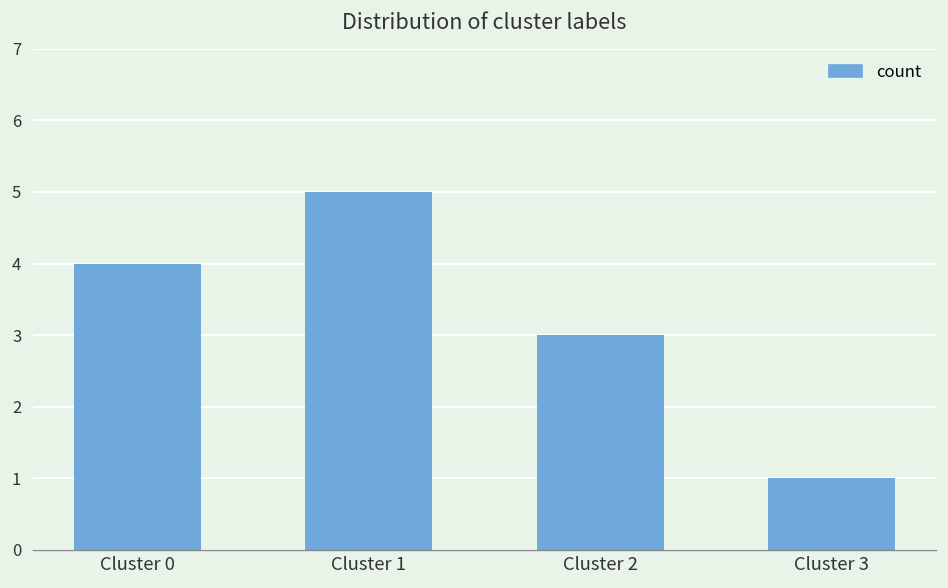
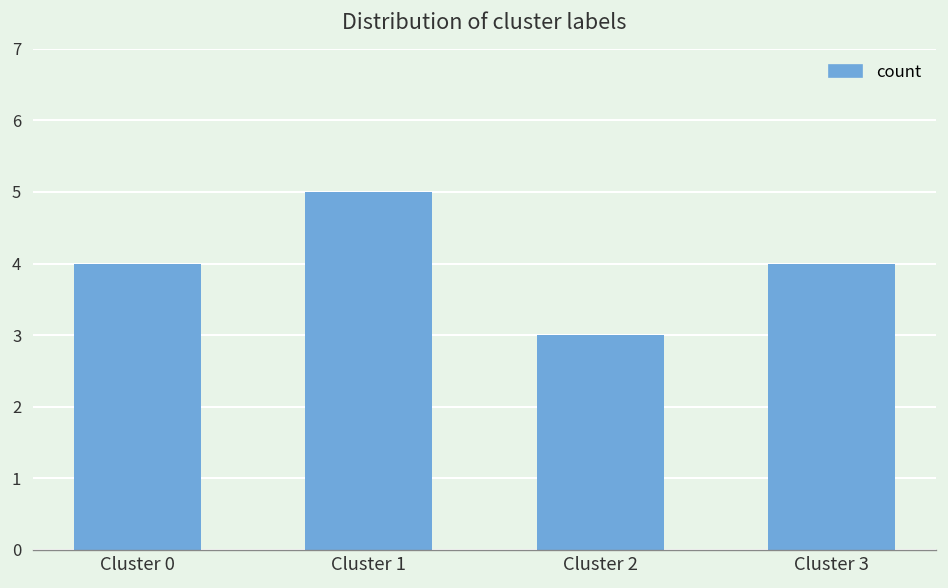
Cluster 3: 1 -> 4
